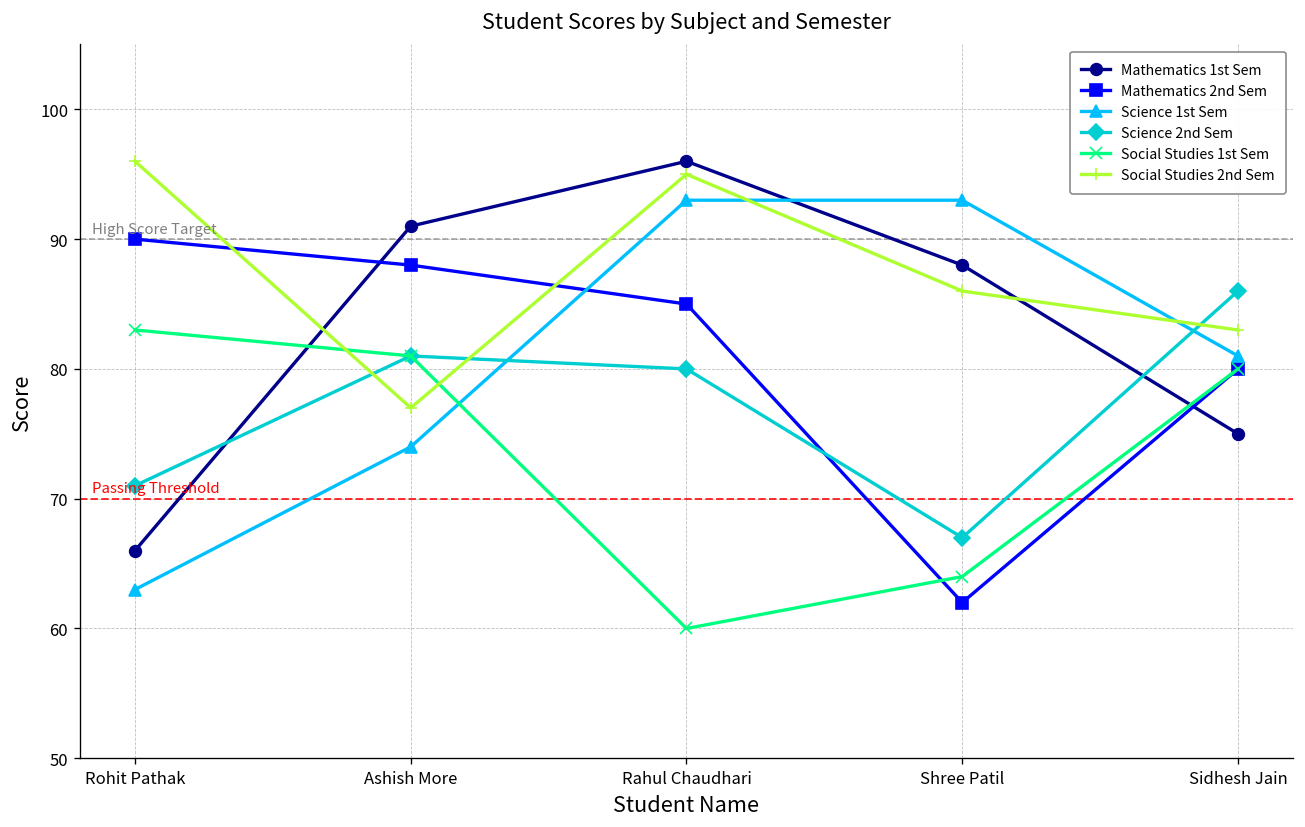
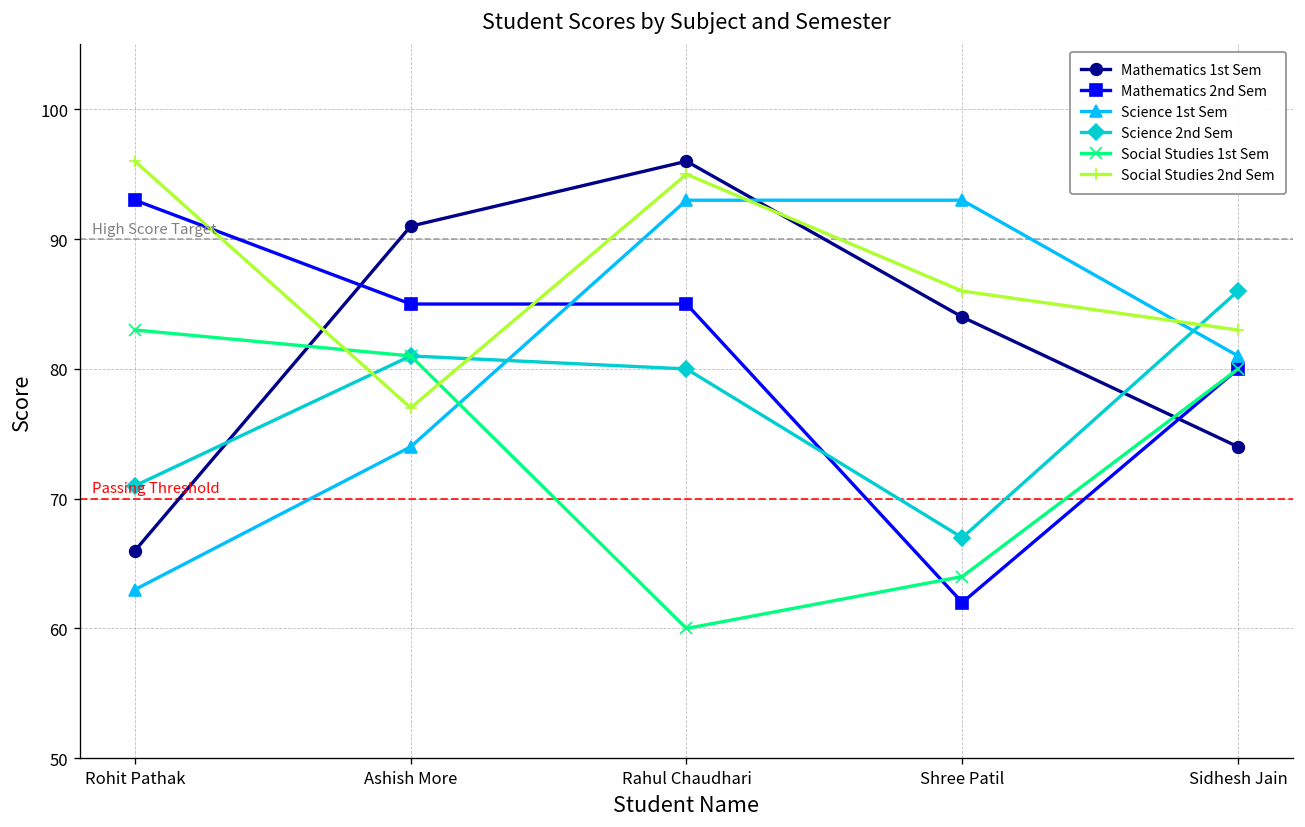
Mathematics 2nd Sem, Rohit Pathak: 90 -> 93
Mathematics 2nd Sem, Ashish More: 88 -> 85
Mathematics 1st Sem, Shree Patil: 88 -> 84
Mathematics 1st Sem, Sidhesh Jain: 75 -> 74
